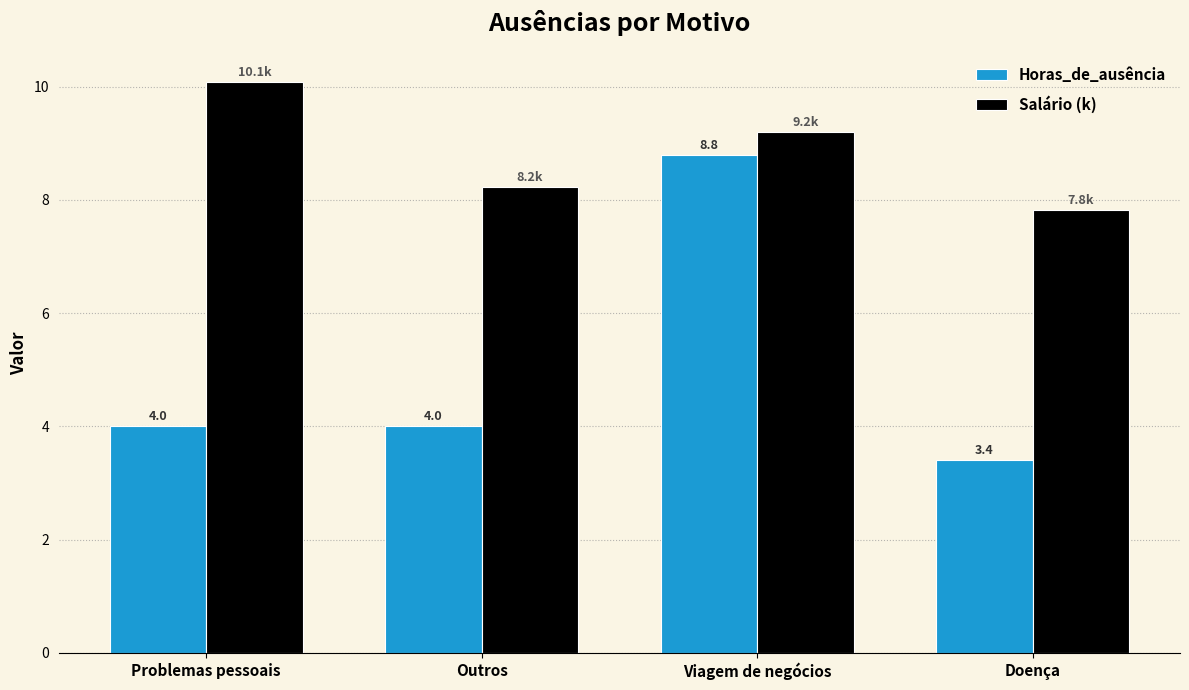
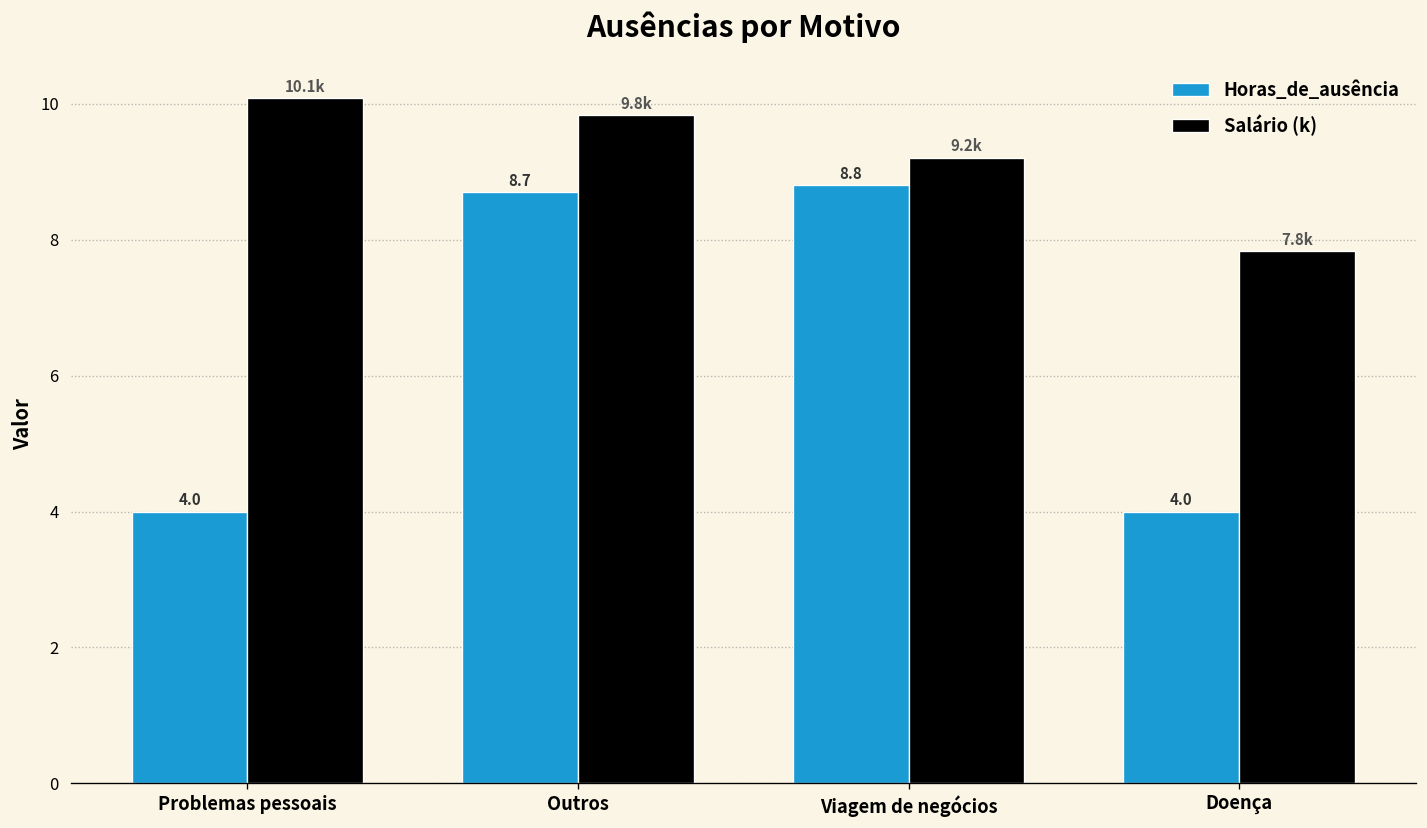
Horas_de_ausência, Outros: 4.0 -> 8.7
Salário (k), Outros: 8.2k -> 9.8k
Horas_de_ausência, Doença: 3.4 -> 4.0
